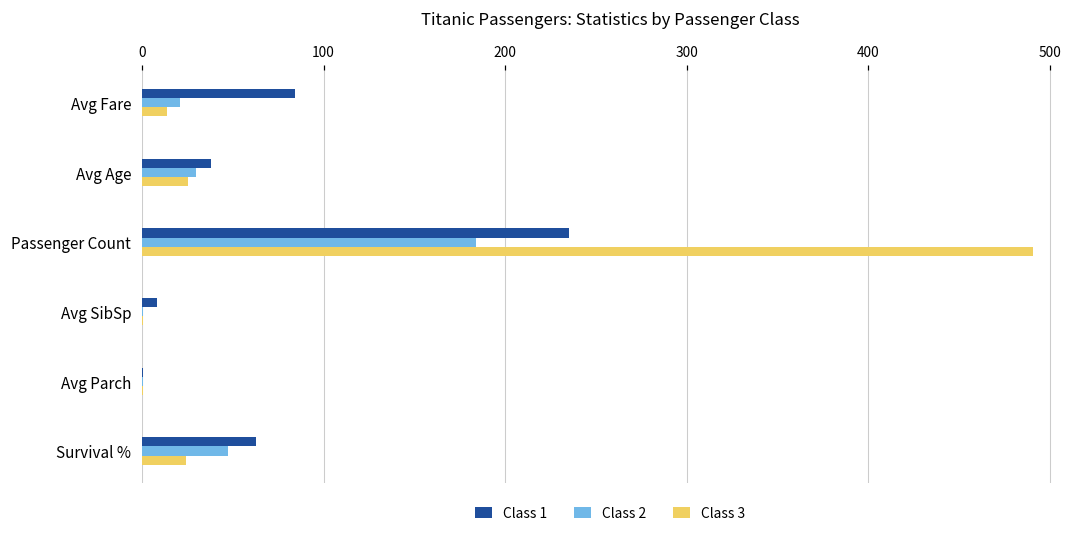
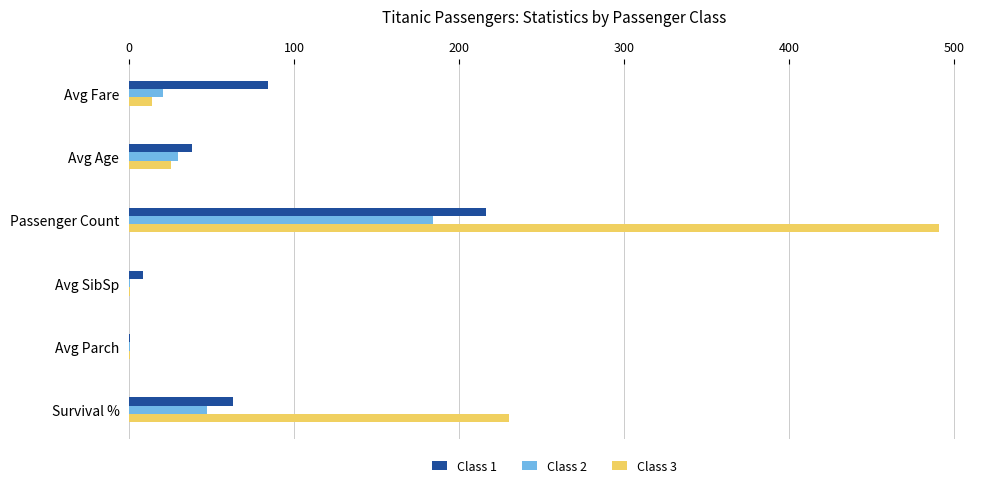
Class 1, Passenger Count: 235 -> 216
Class 3, Survival %: 24 -> 230
